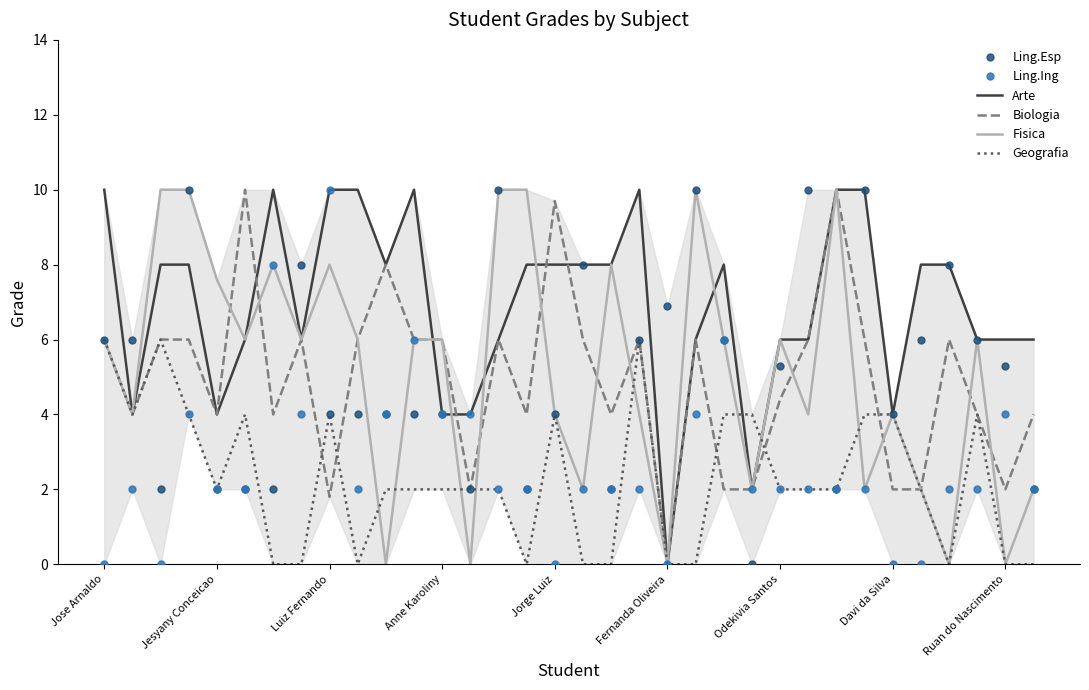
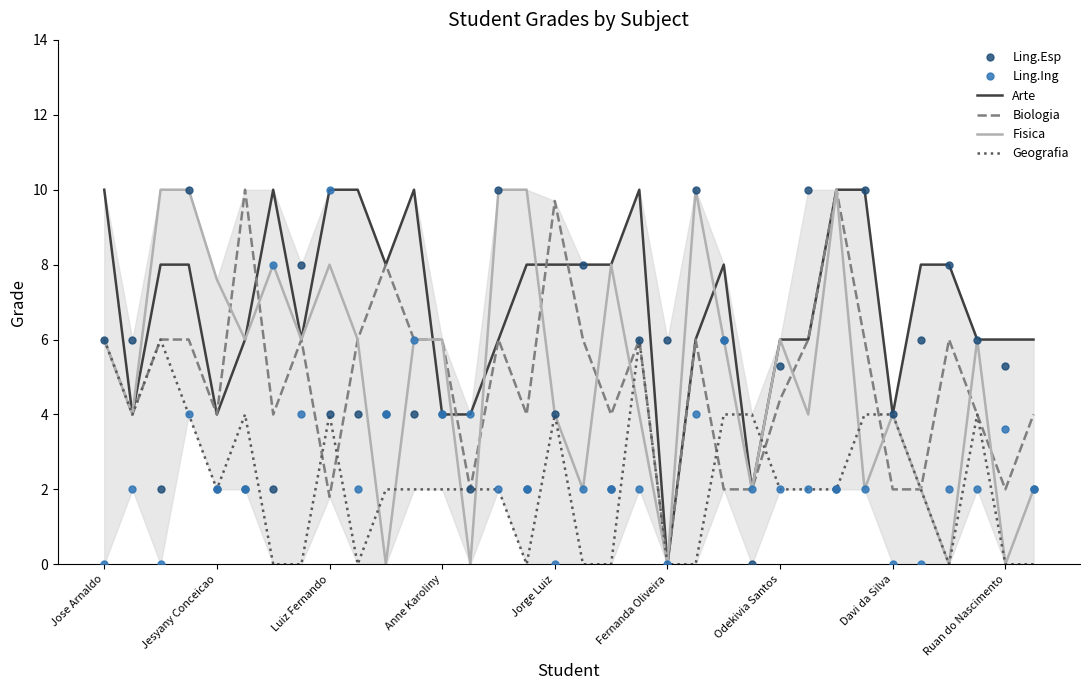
Ling.Esp, Fernanda Oliveira: 6.9 -> 6.0
Ling.Ing, Ruan do Nascimento: 4.0 -> 3.6
